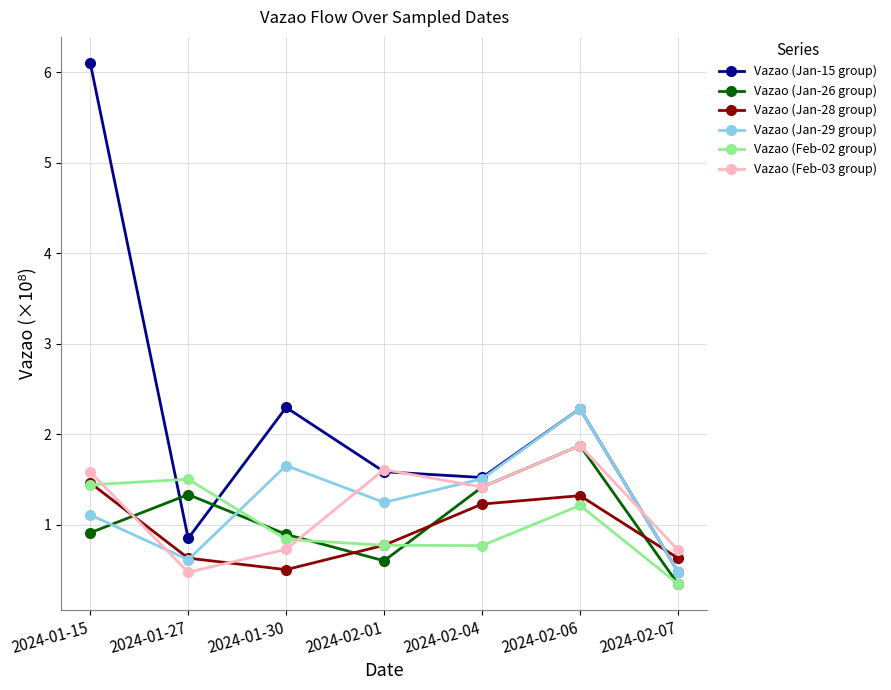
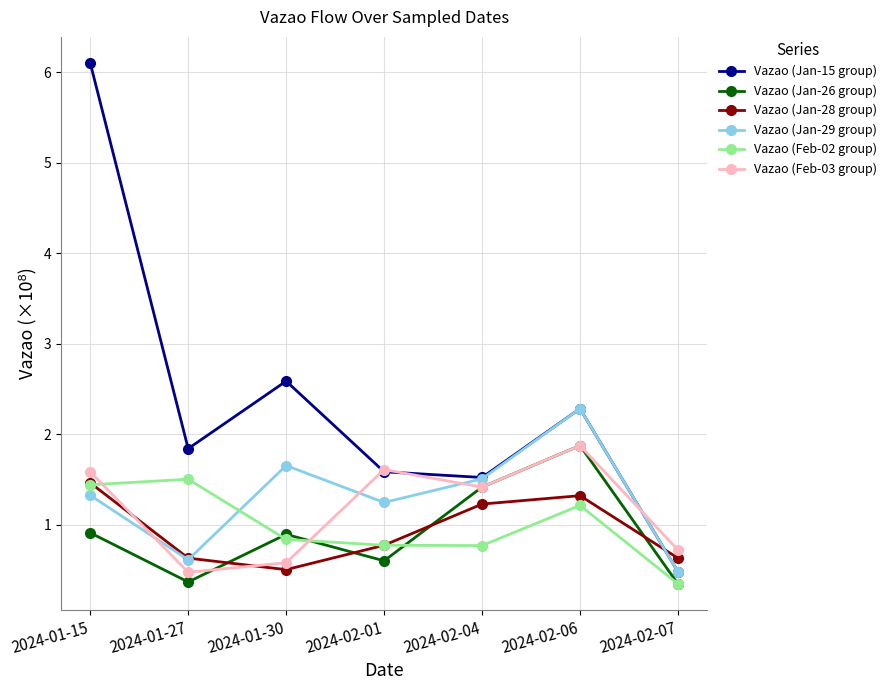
Vazao (Jan-29 group), 2024-01-15: 1.1 -> 1.3
Vazao (Jan-15 group), 2024-01-27: 0.8 -> 1.8
Vazao (Jan-26 group), 2024-01-27: 1.3 -> 0.4
Vazao (Jan-15 group), 2024-01-30: 2.3 -> 2.6
Vazao (Feb-03 group), 2024-01-30: 0.7 -> 0.6
